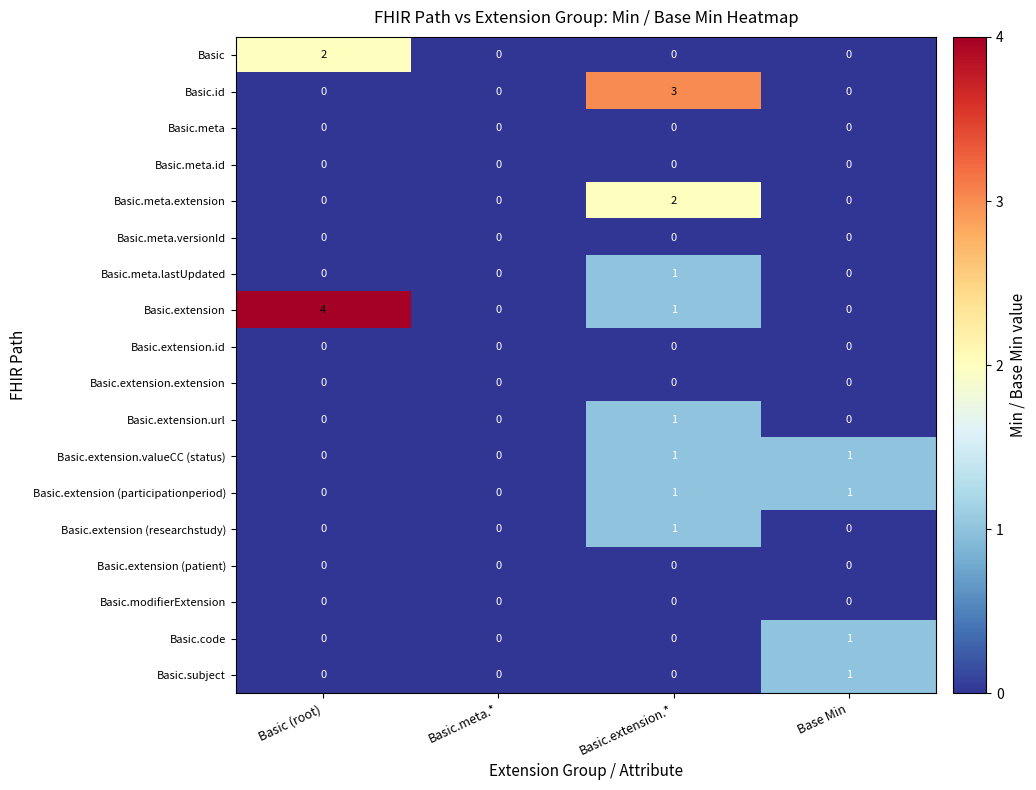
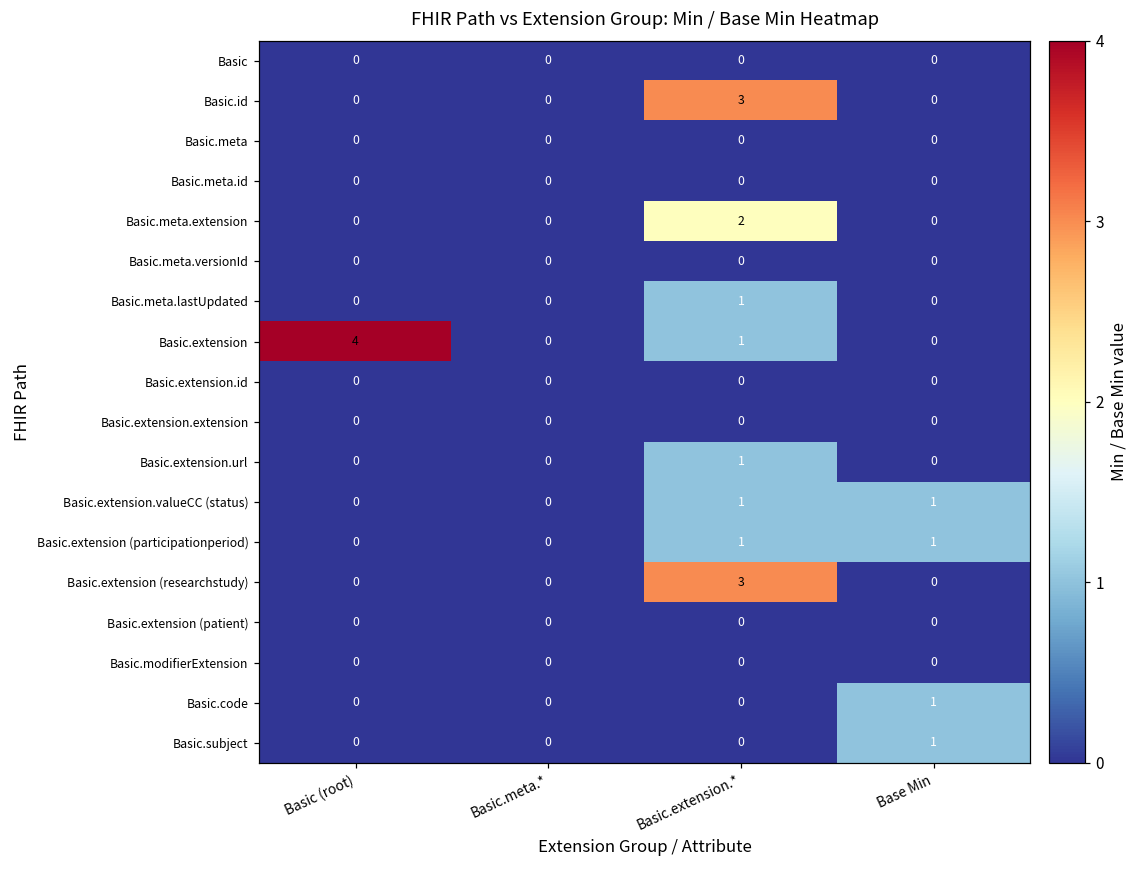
Basic, Basic (root): 2 -> 0
Basic.extension (researchstudy), Basic.extension.*: 1 -> 3
